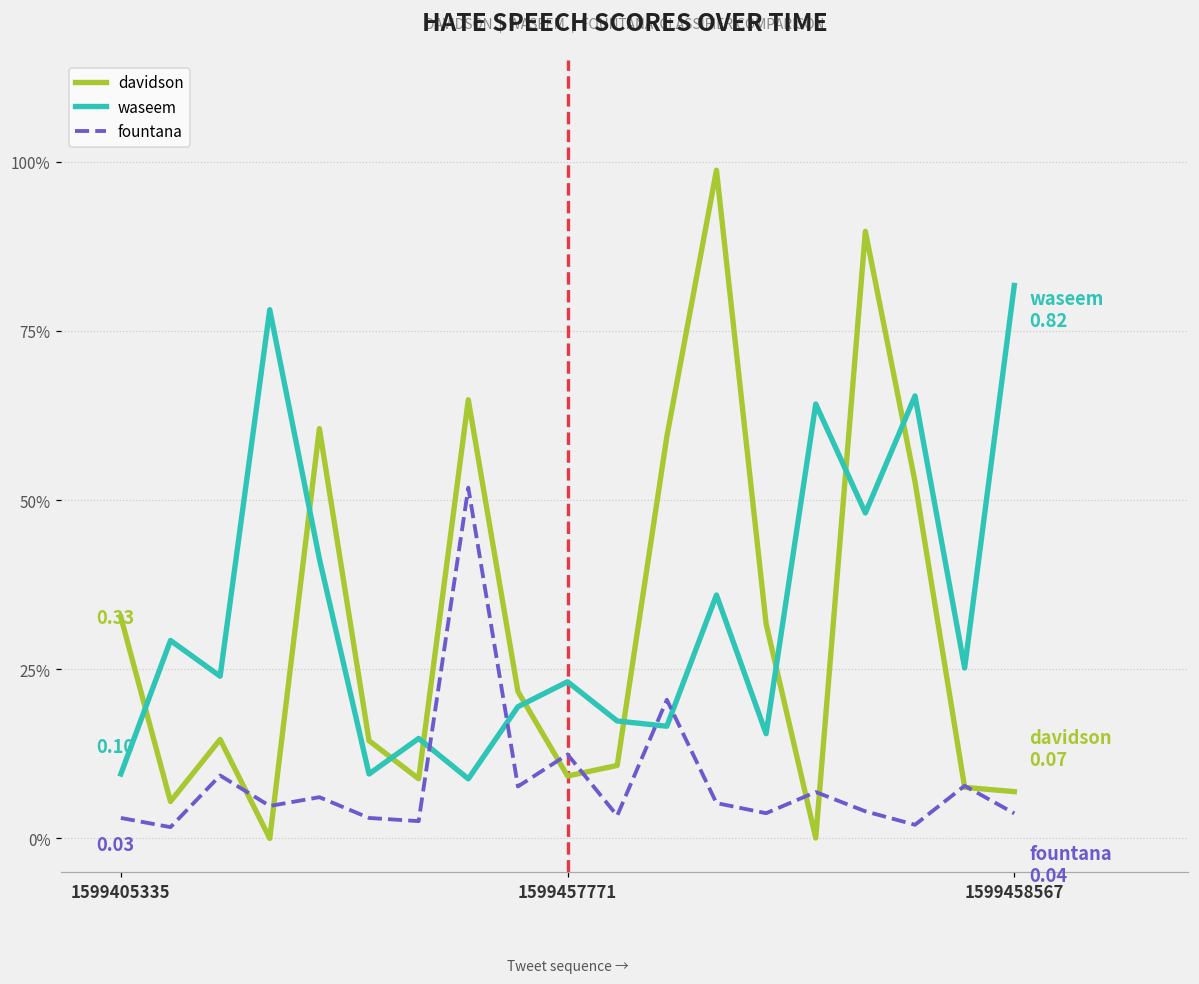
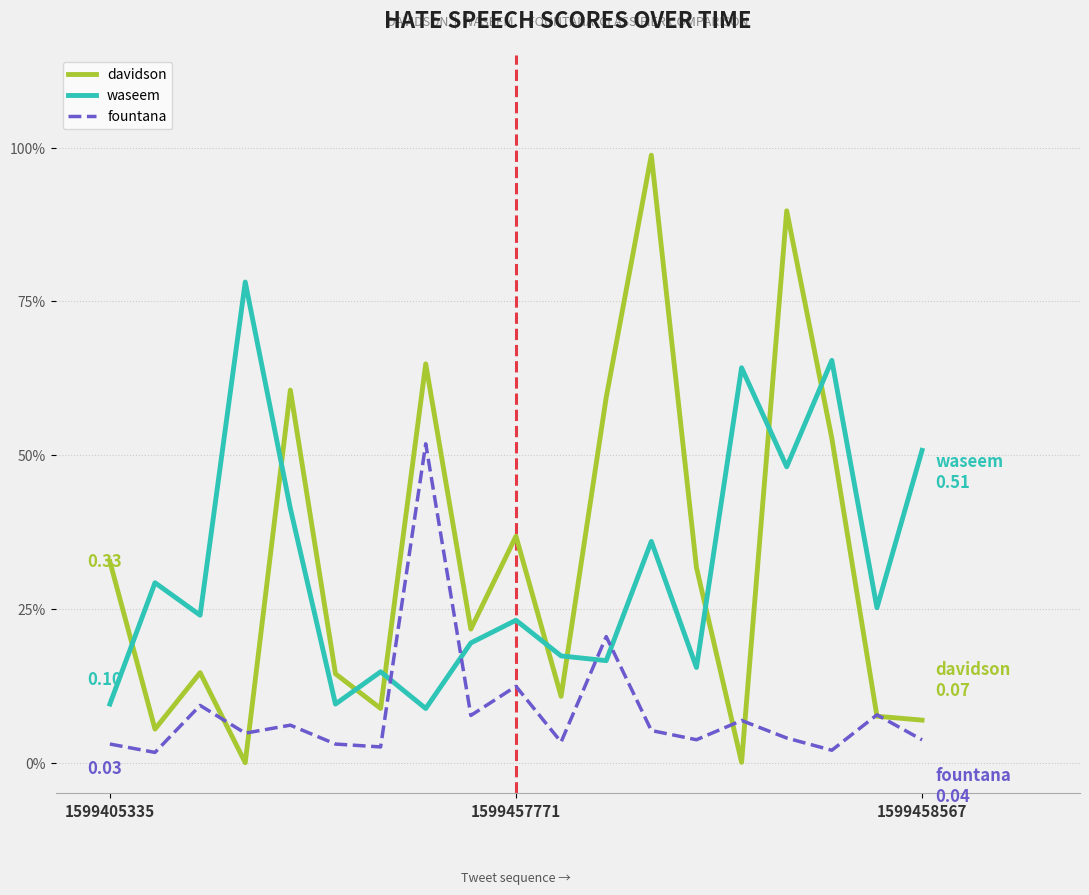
davidson, 1599457771: 9% -> 37%
waseem, 1599458567: 0.82 -> 0.51
